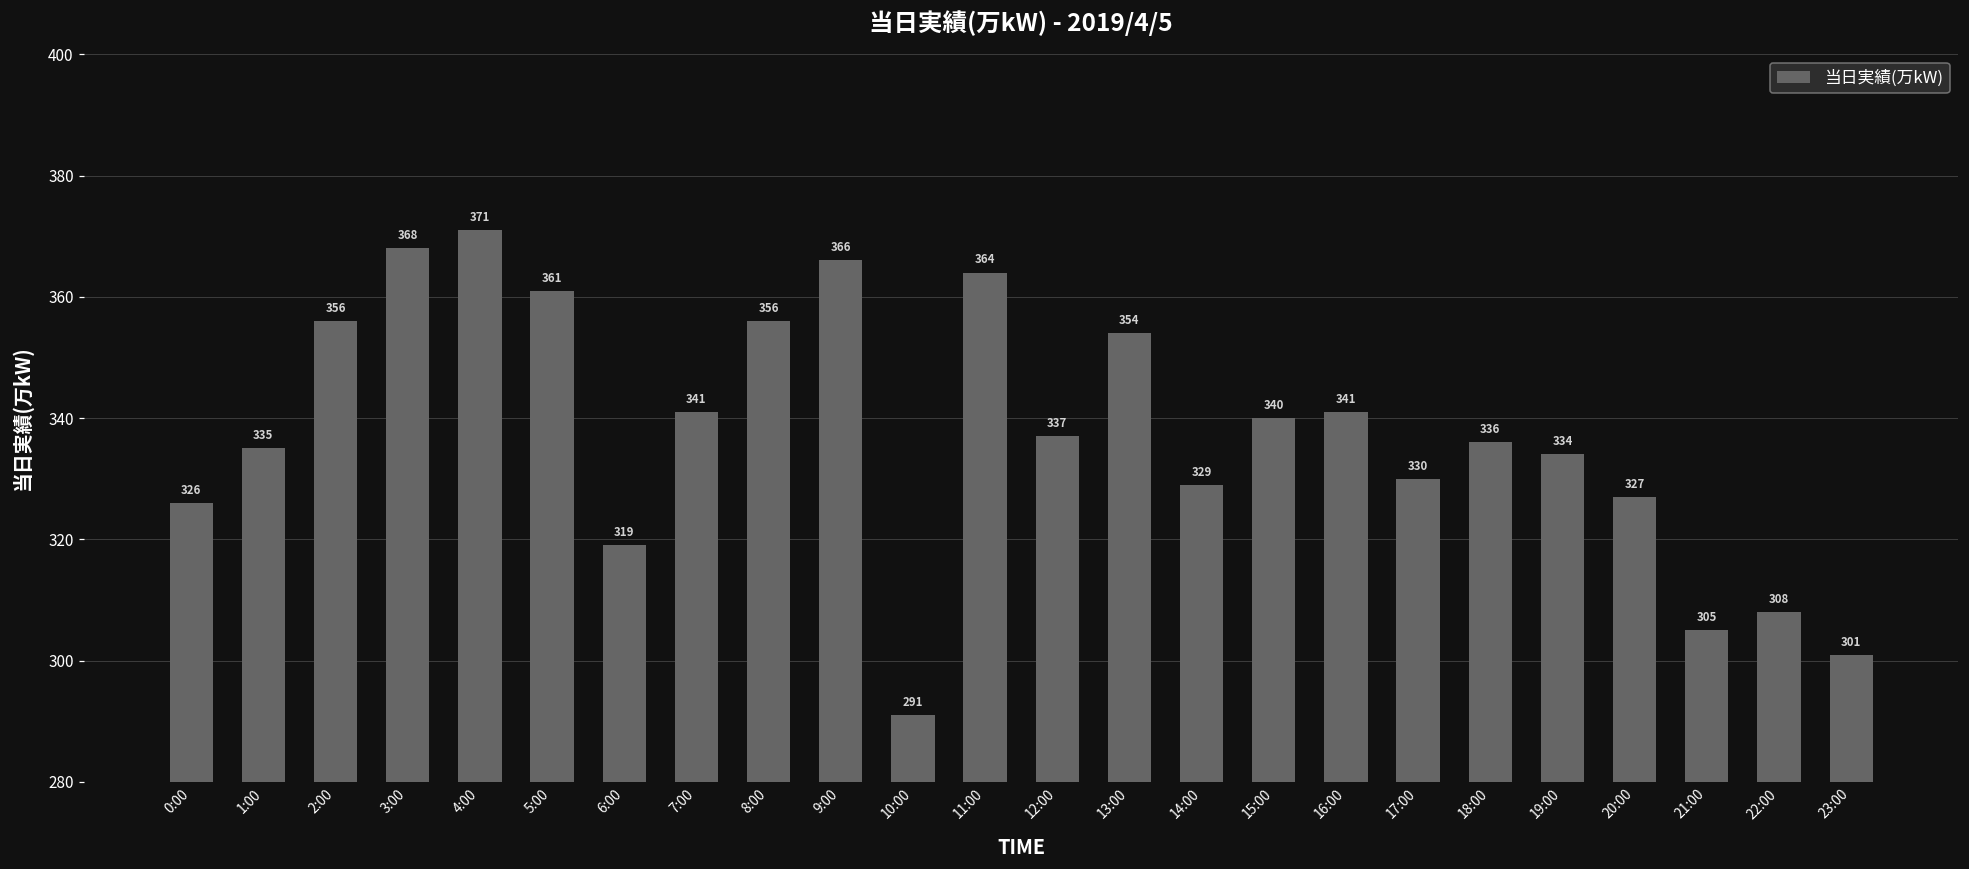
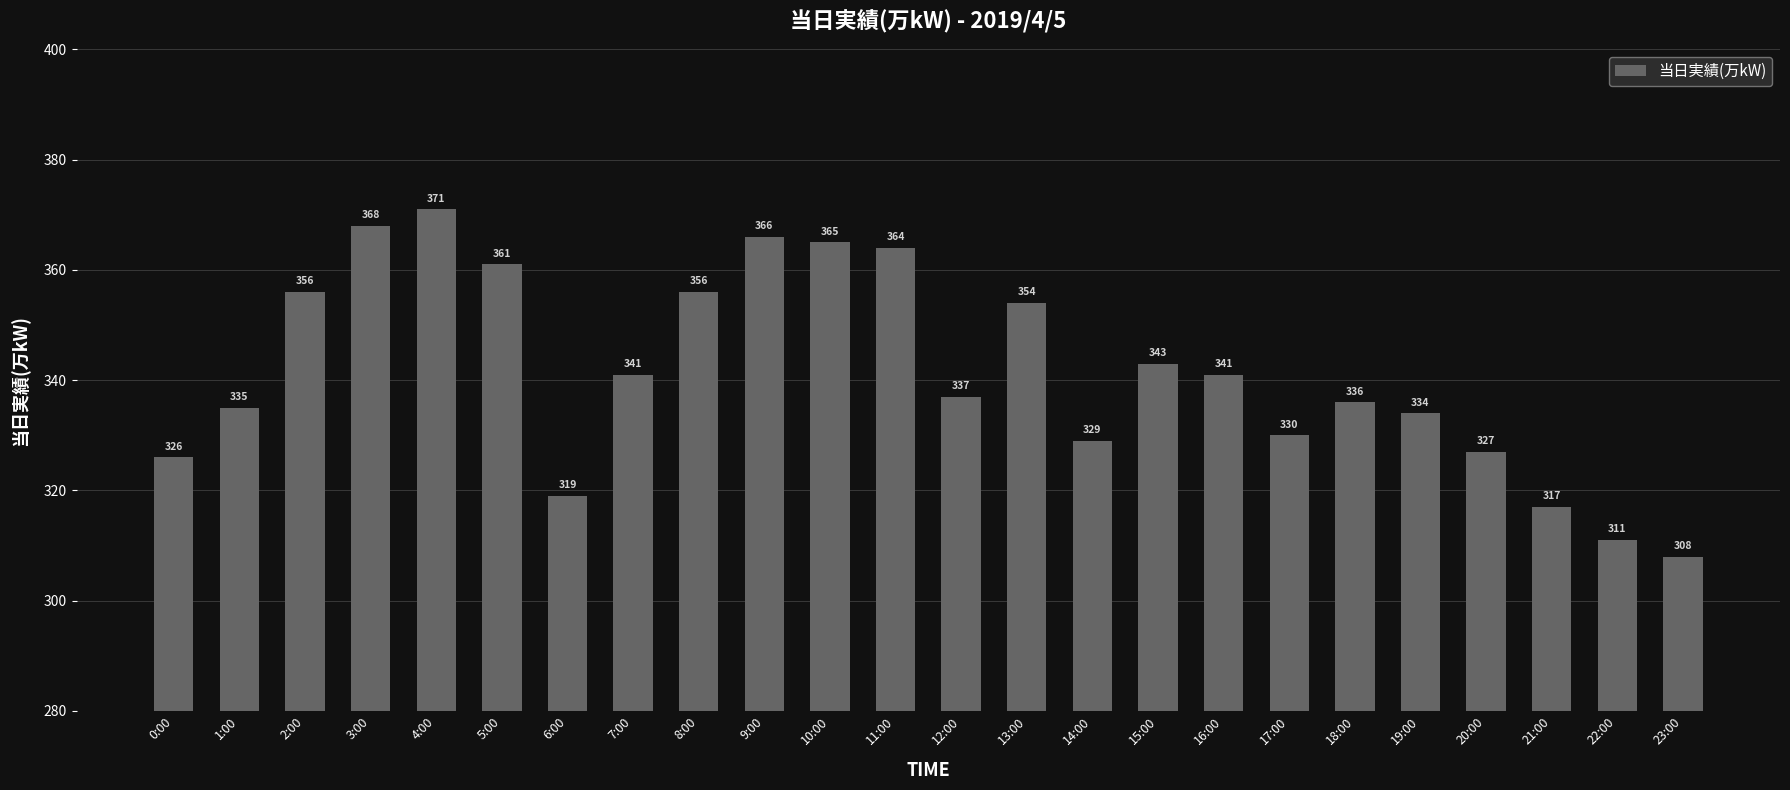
10:00: 291 -> 365
15:00: 340 -> 343
21:00: 305 -> 317
22:00: 308 -> 311
23:00: 301 -> 308
